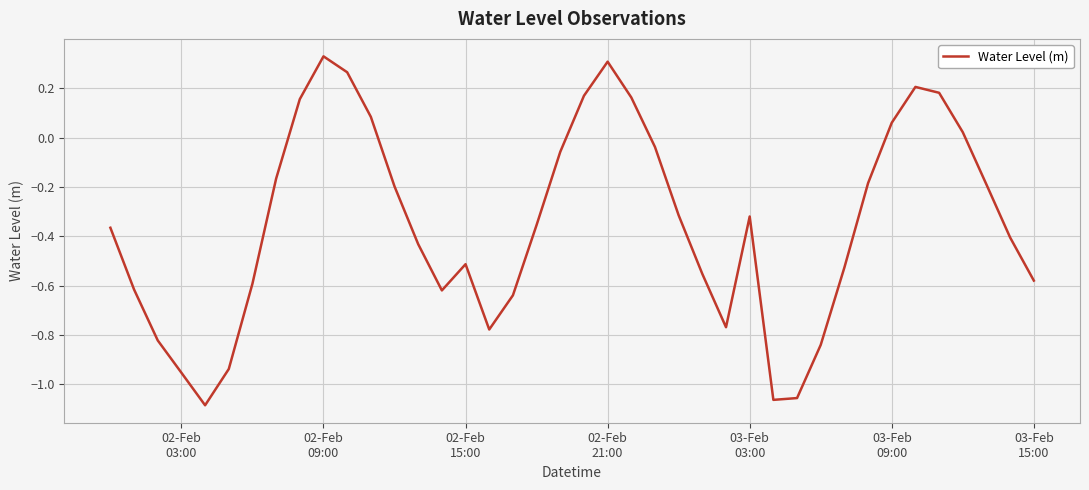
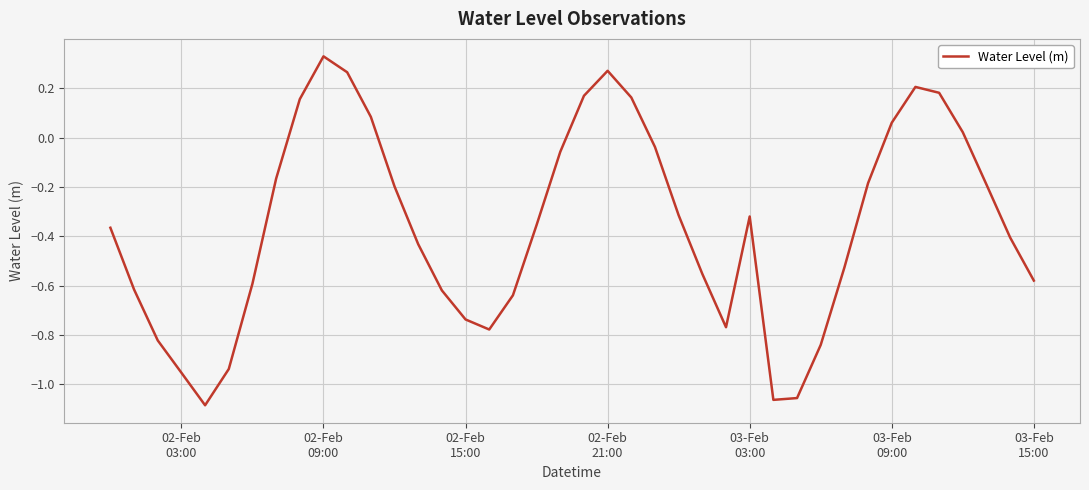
02-Feb 15:00: -0.51 -> -0.74
02-Feb 21:00: 0.31 -> 0.27
